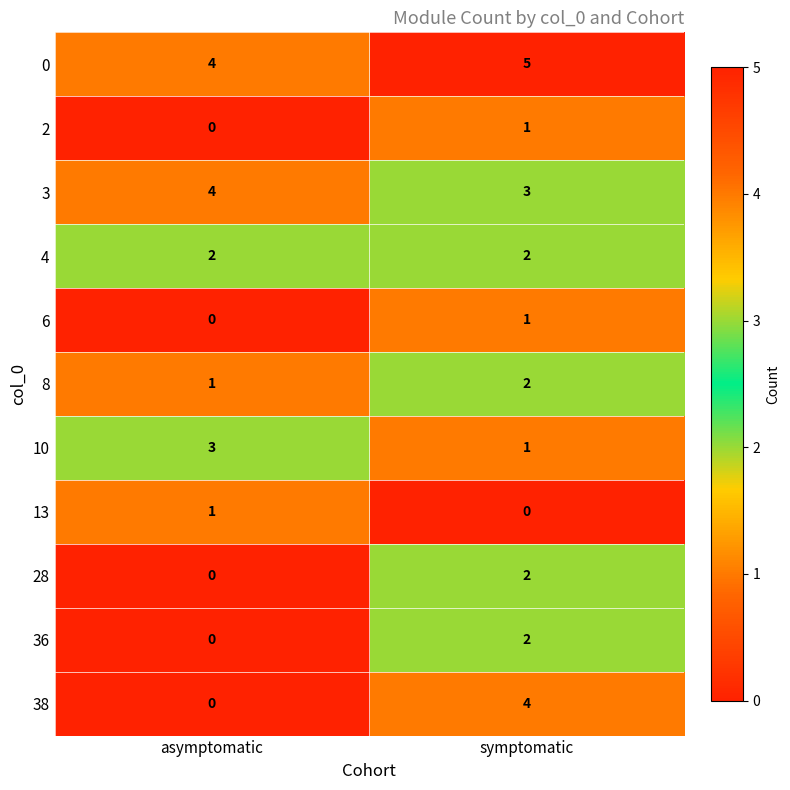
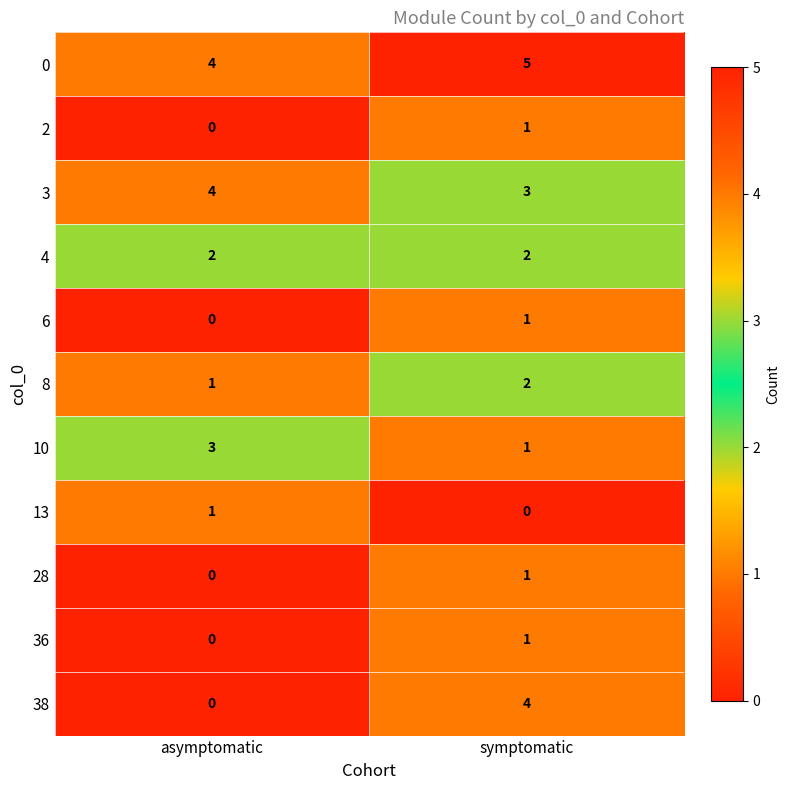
28, symptomatic: 2 -> 1
36, symptomatic: 2 -> 1
